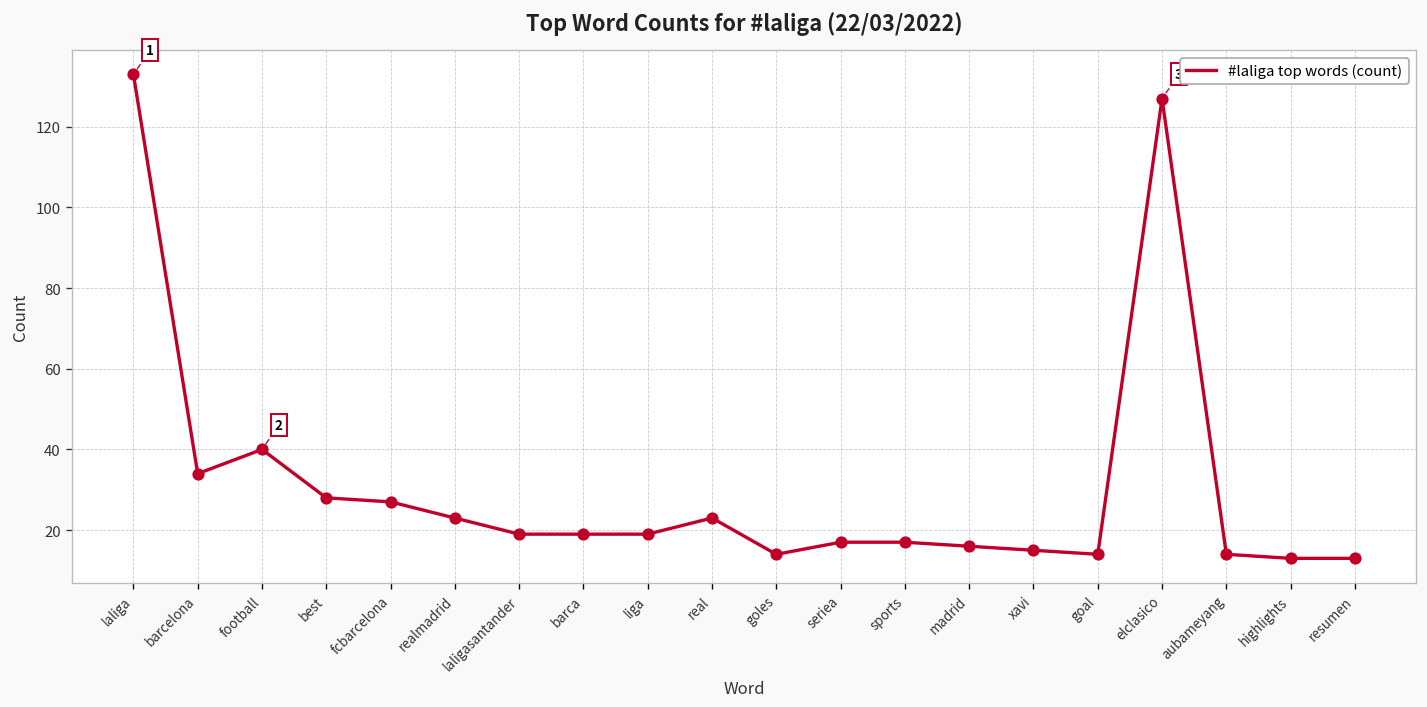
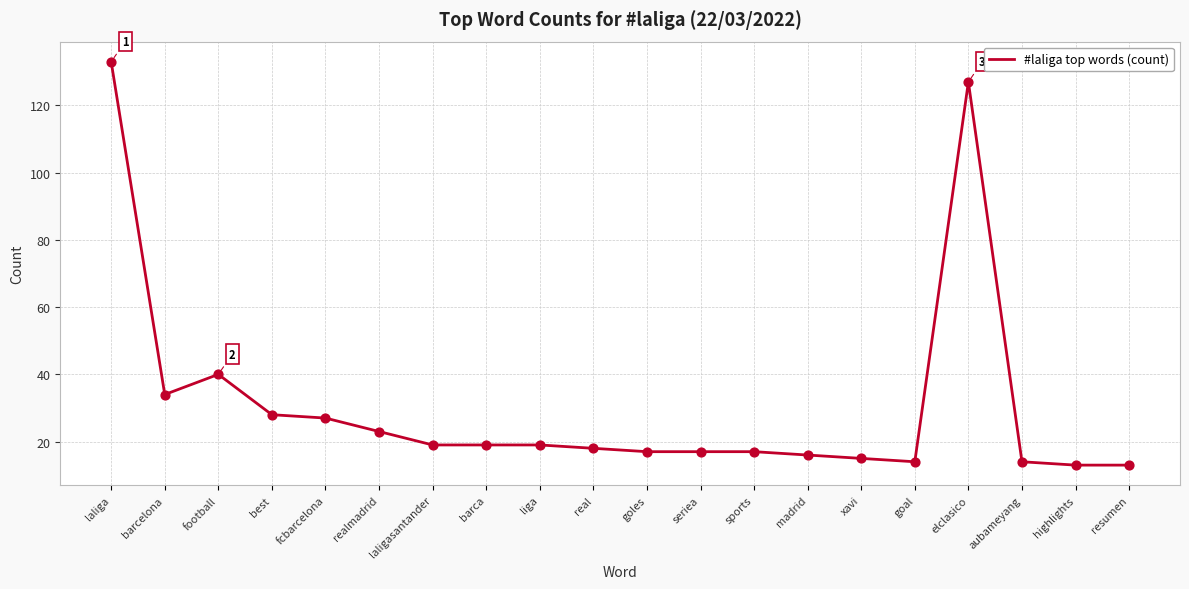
real: 23 -> 18
goles: 14 -> 17
